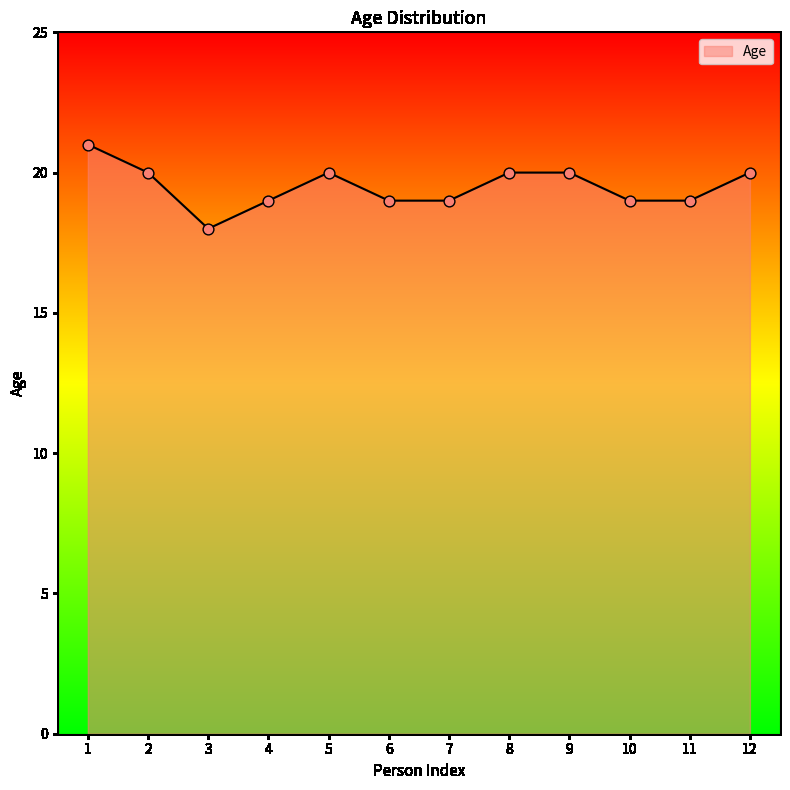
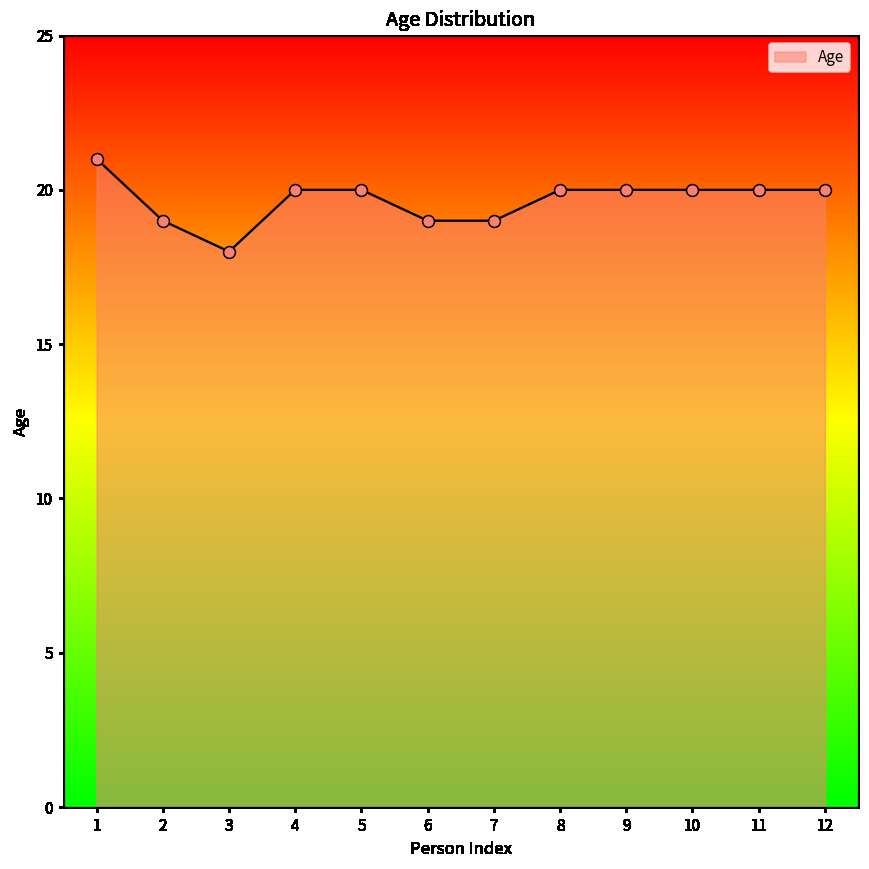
2: 20 -> 19
4: 19 -> 20
10: 19 -> 20
11: 19 -> 20
